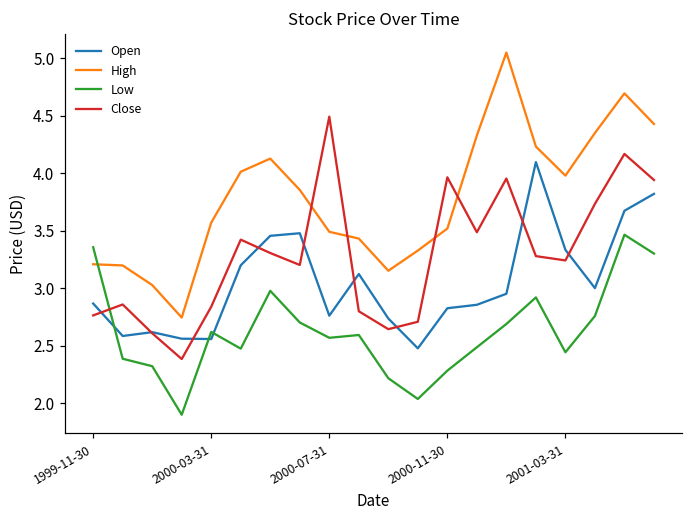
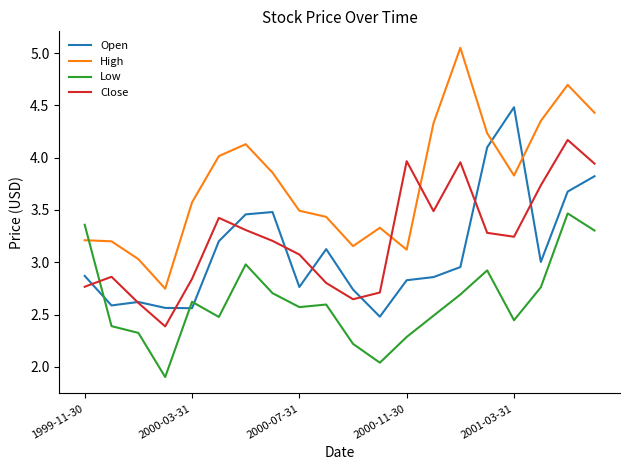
Close, 2000-07-31: 4.49 -> 3.07
High, 2000-11-30: 3.52 -> 3.12
Open, 2001-03-31: 3.34 -> 4.48
High, 2001-03-31: 3.98 -> 3.83
